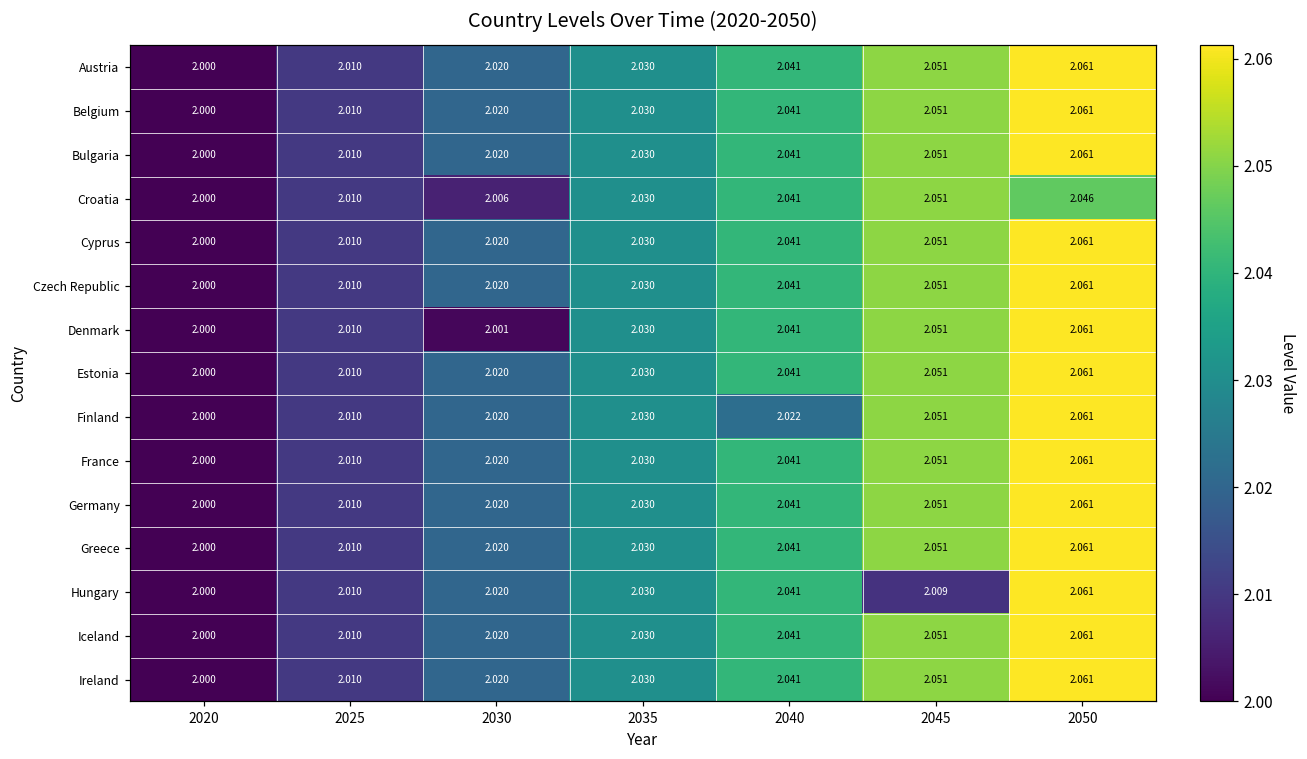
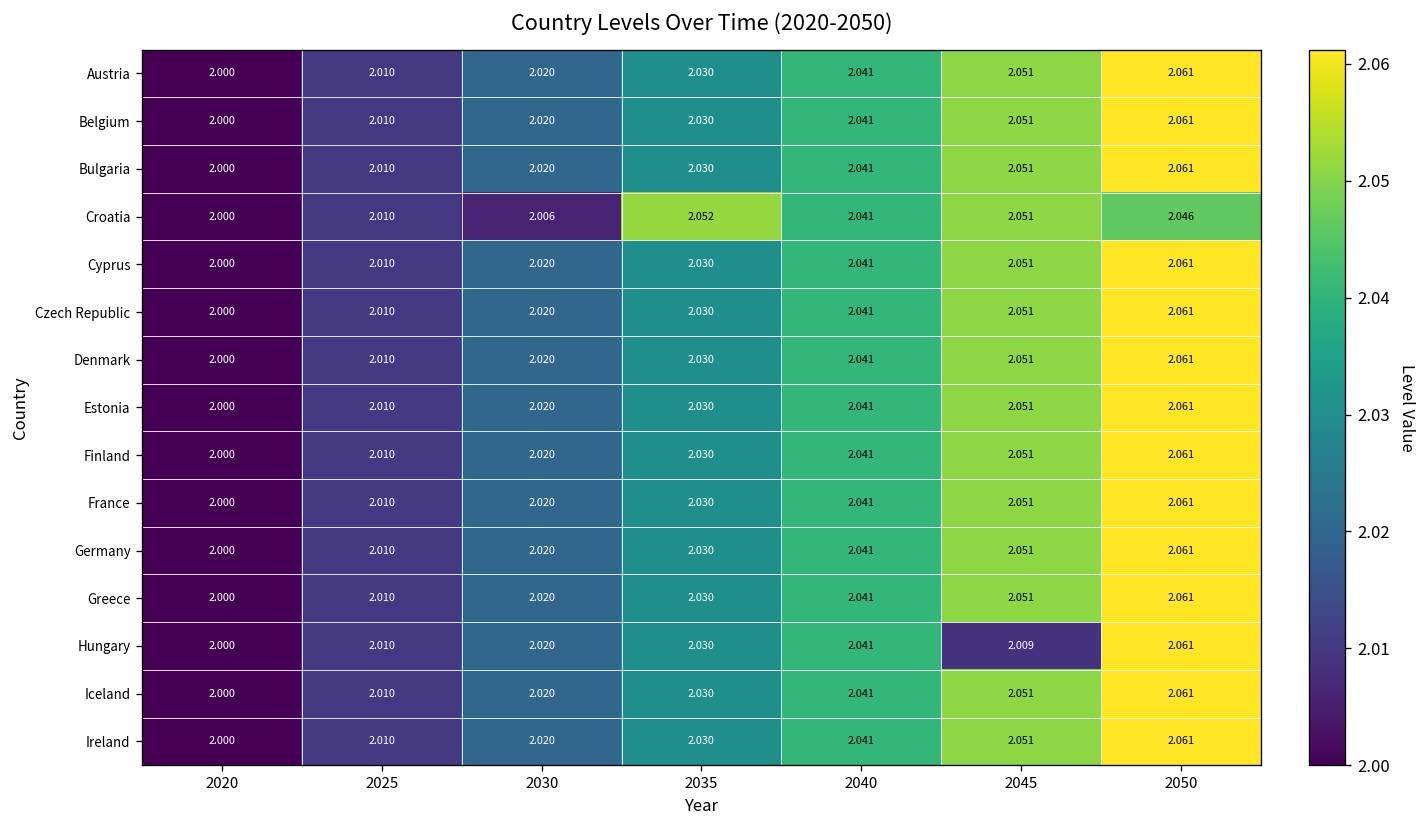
Croatia, 2035: 2.030 -> 2.052
Denmark, 2030: 2.001 -> 2.020
Finland, 2040: 2.022 -> 2.041
